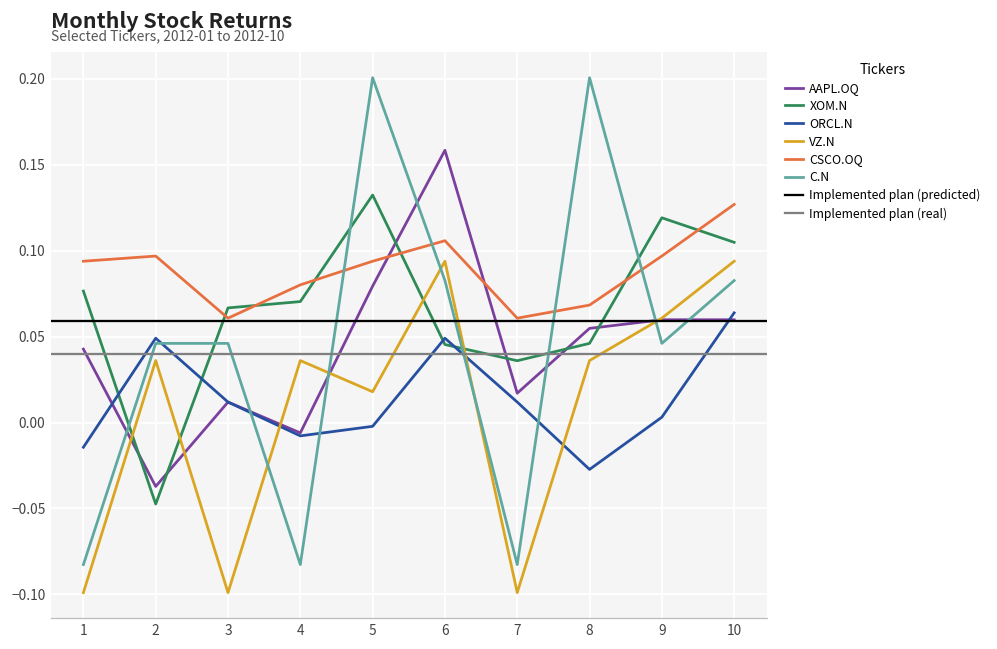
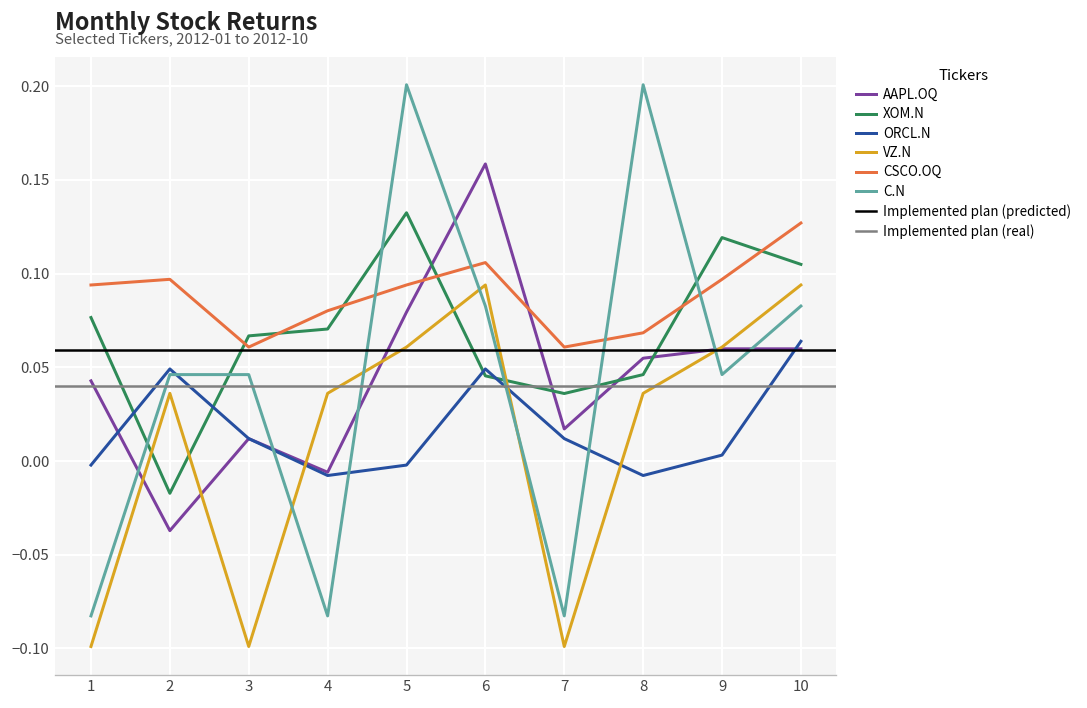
ORCL.N, 1: -0.014 -> -0.002
XOM.N, 2: -0.047 -> -0.017
VZ.N, 5: 0.018 -> 0.061
ORCL.N, 8: -0.027 -> -0.008
